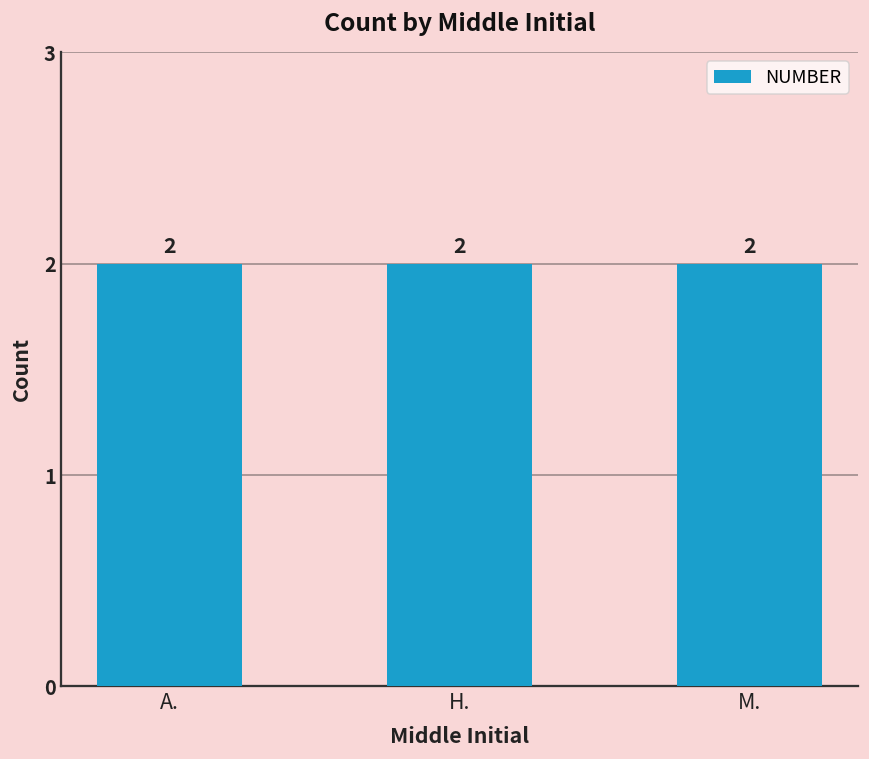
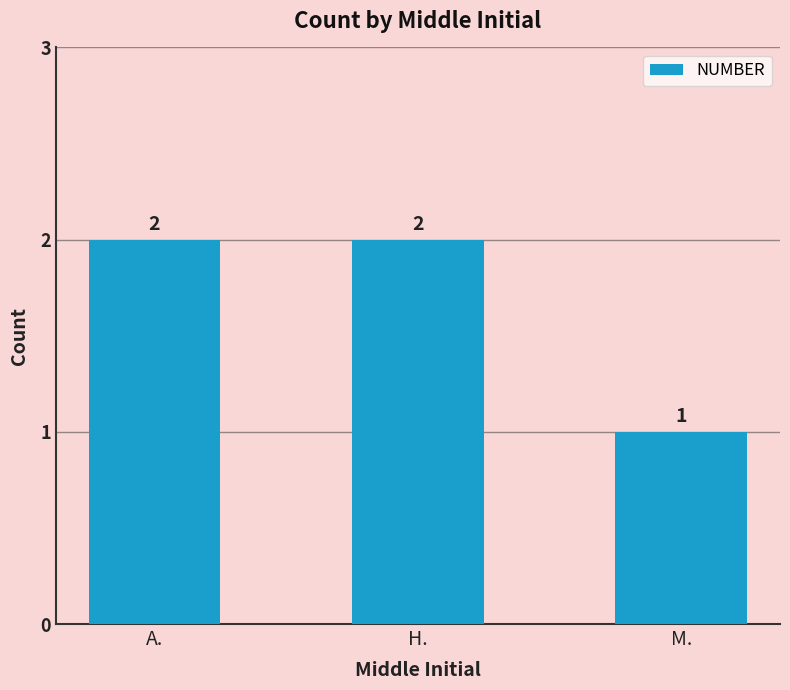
M.: 2 -> 1
